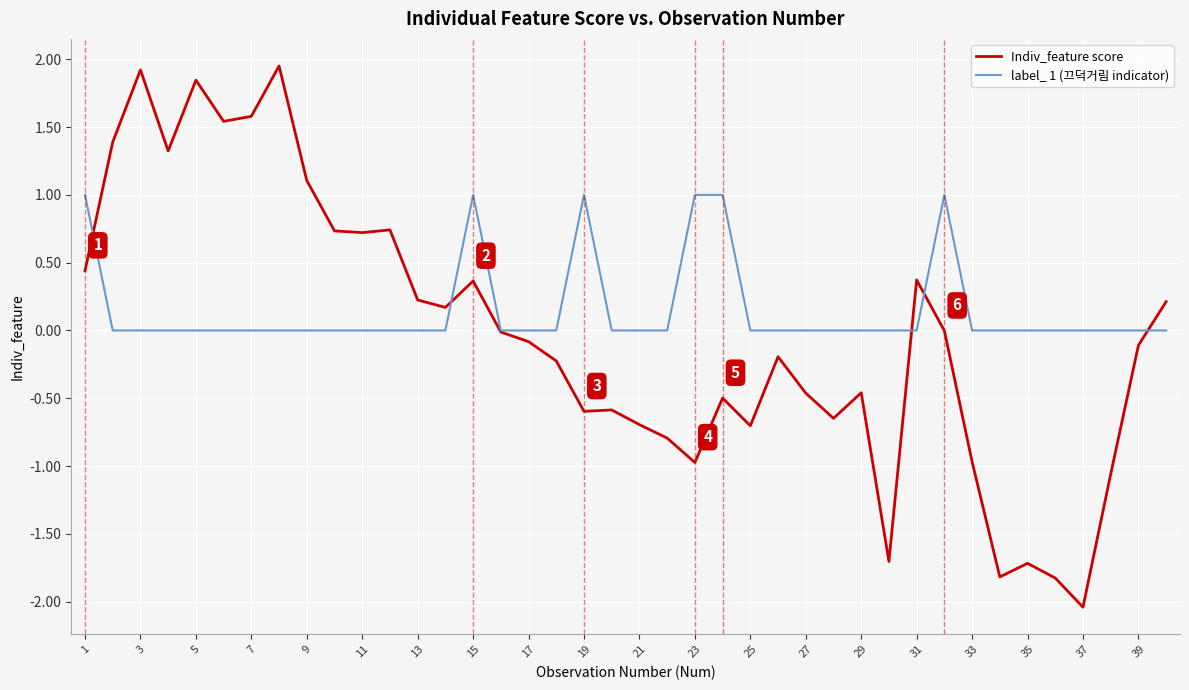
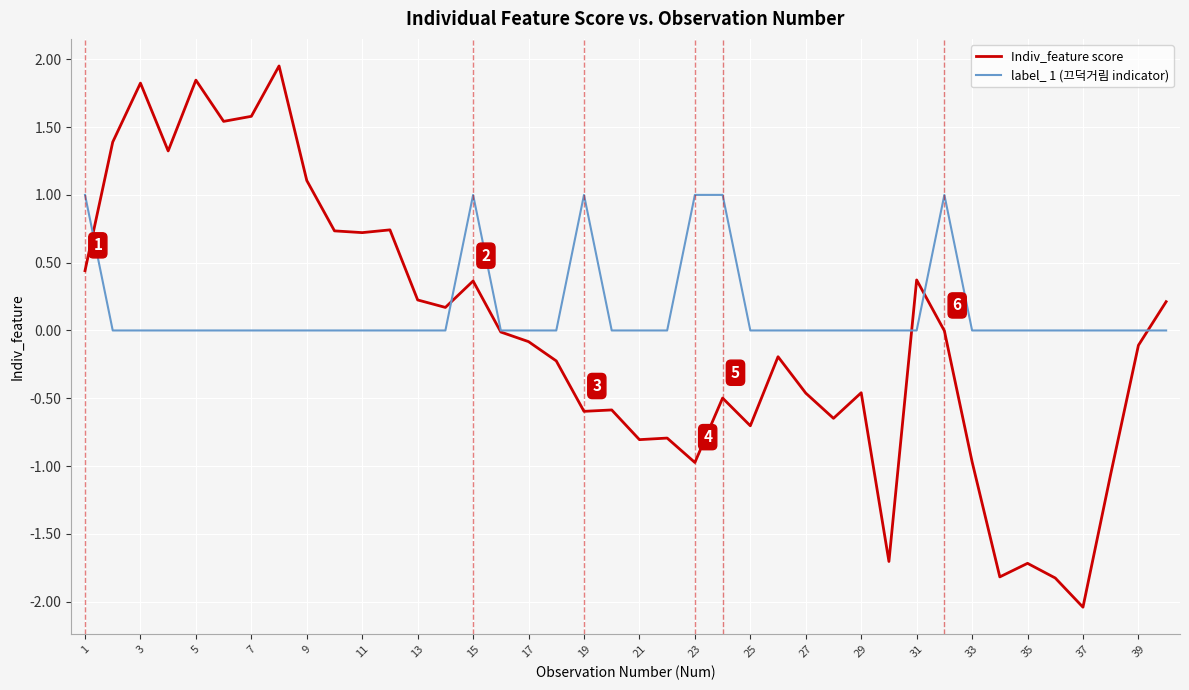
Indiv_feature score, 3: 1.92 -> 1.82
Indiv_feature score, 21: -0.69 -> -0.81
